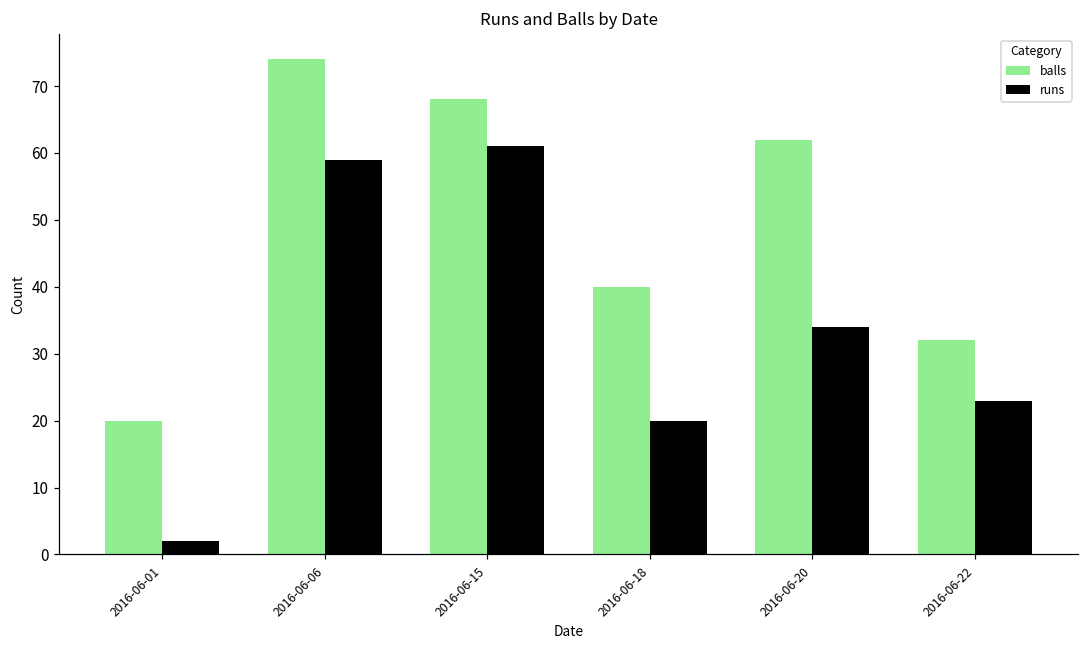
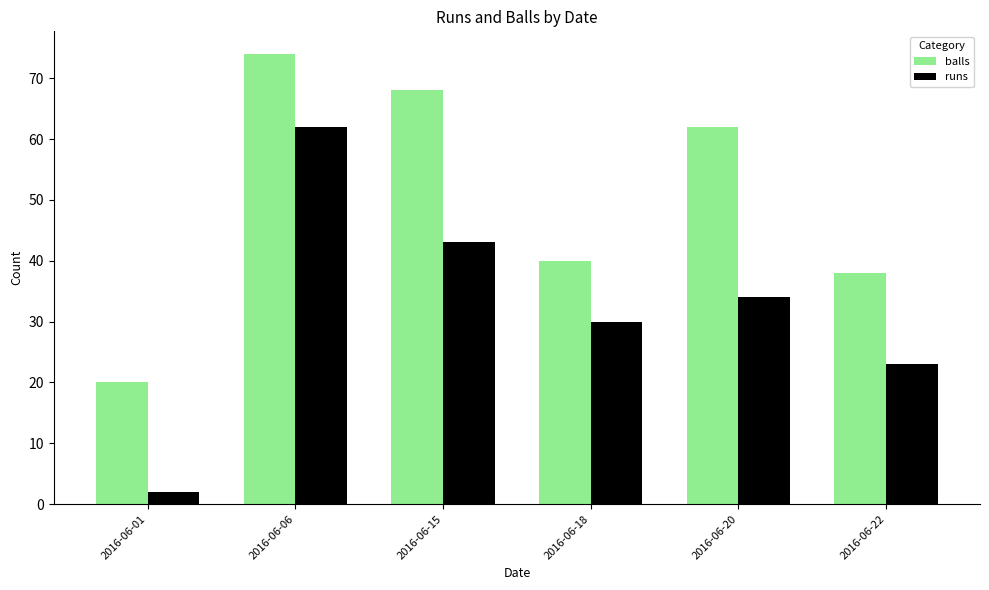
runs, 2016-06-06: 59 -> 62
runs, 2016-06-15: 61 -> 43
runs, 2016-06-18: 20 -> 30
balls, 2016-06-22: 32 -> 38
